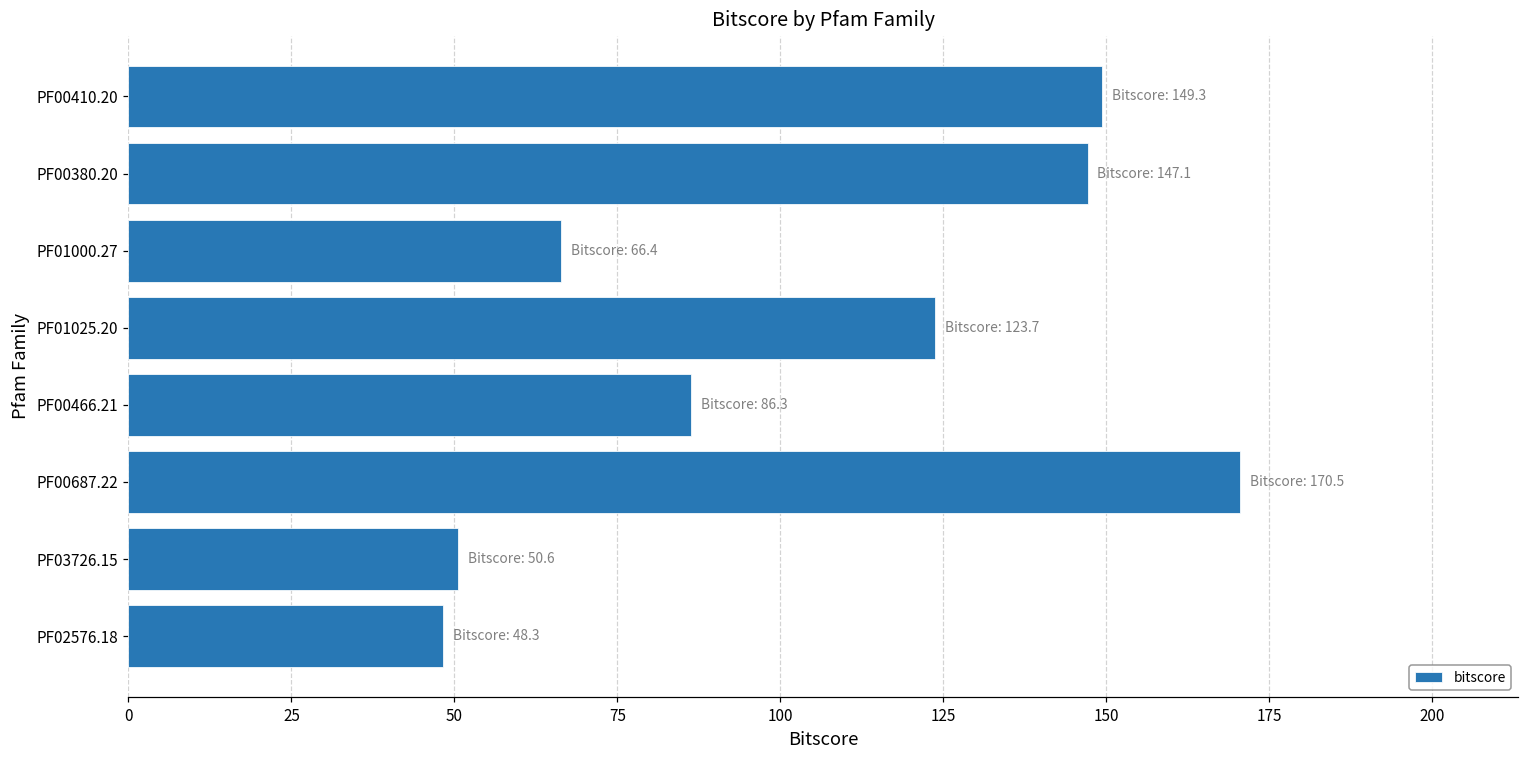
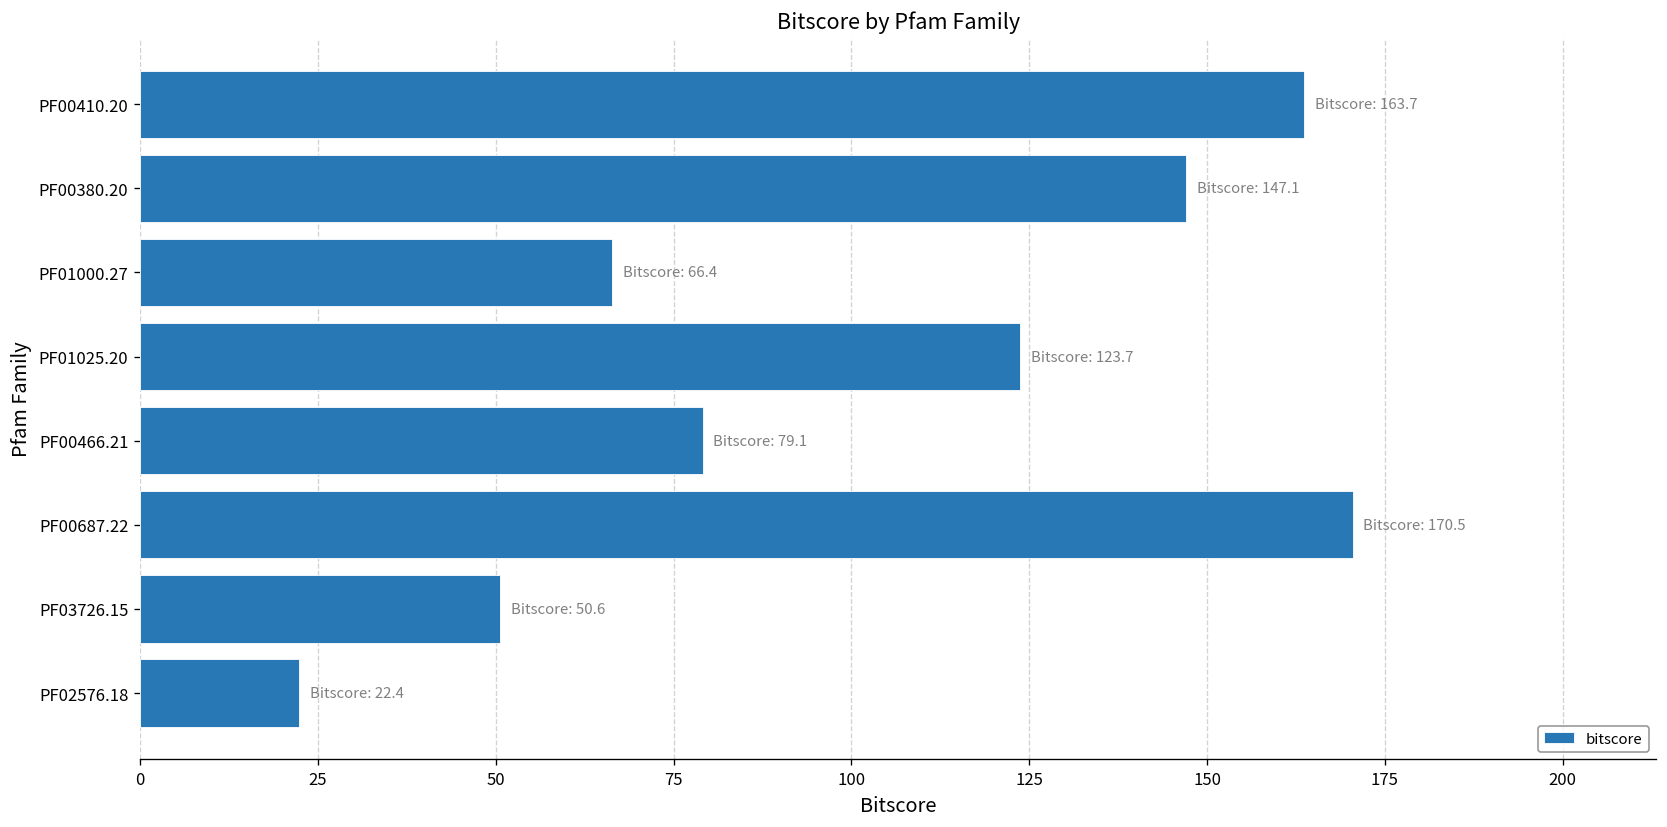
PF00410.20: 149.3 -> 163.7
PF00466.21: 86.3 -> 79.1
PF02576.18: 48.3 -> 22.4
